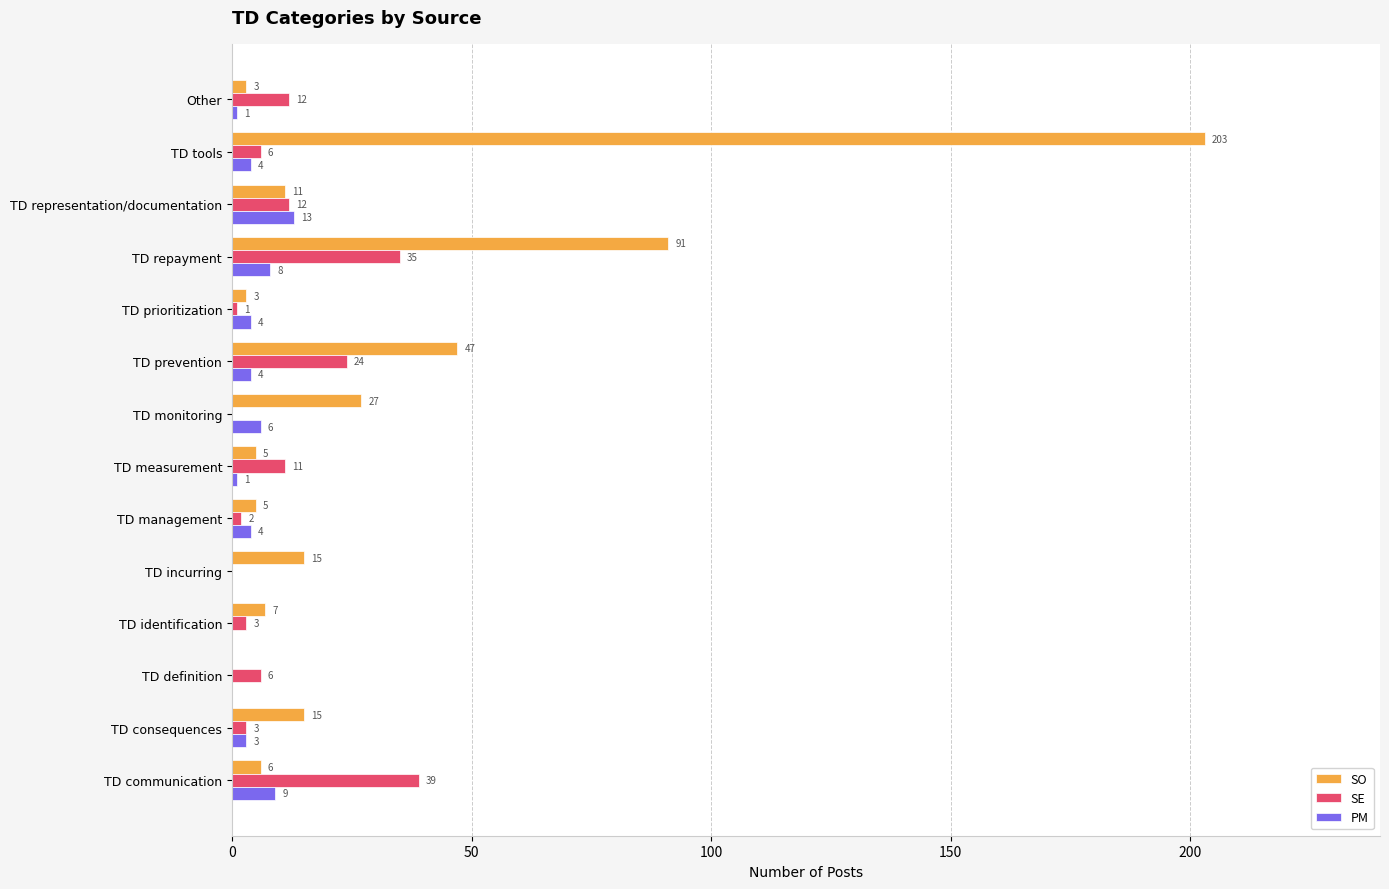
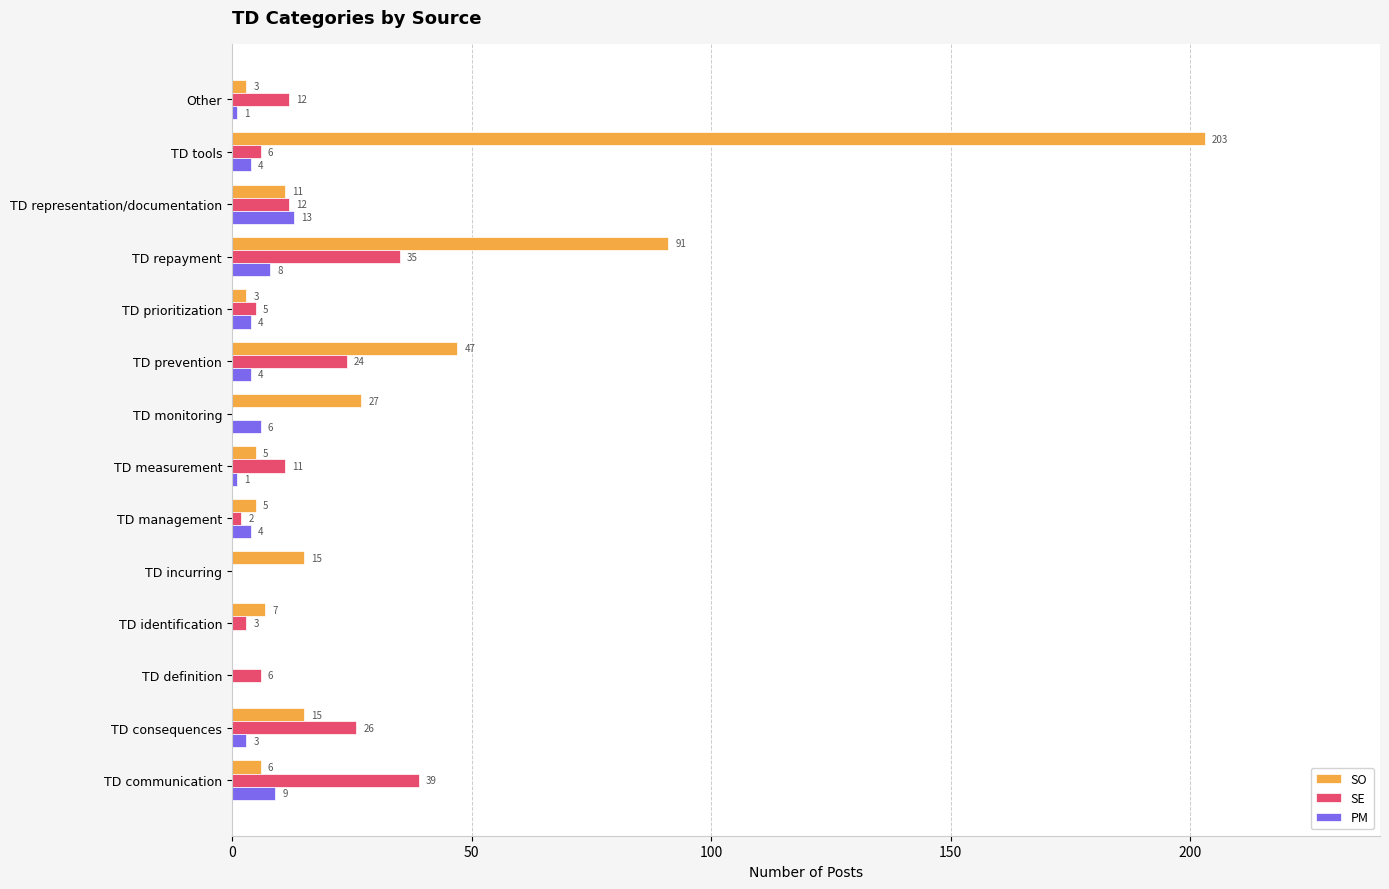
SE, TD prioritization: 1 -> 5
SE, TD consequences: 3 -> 26
